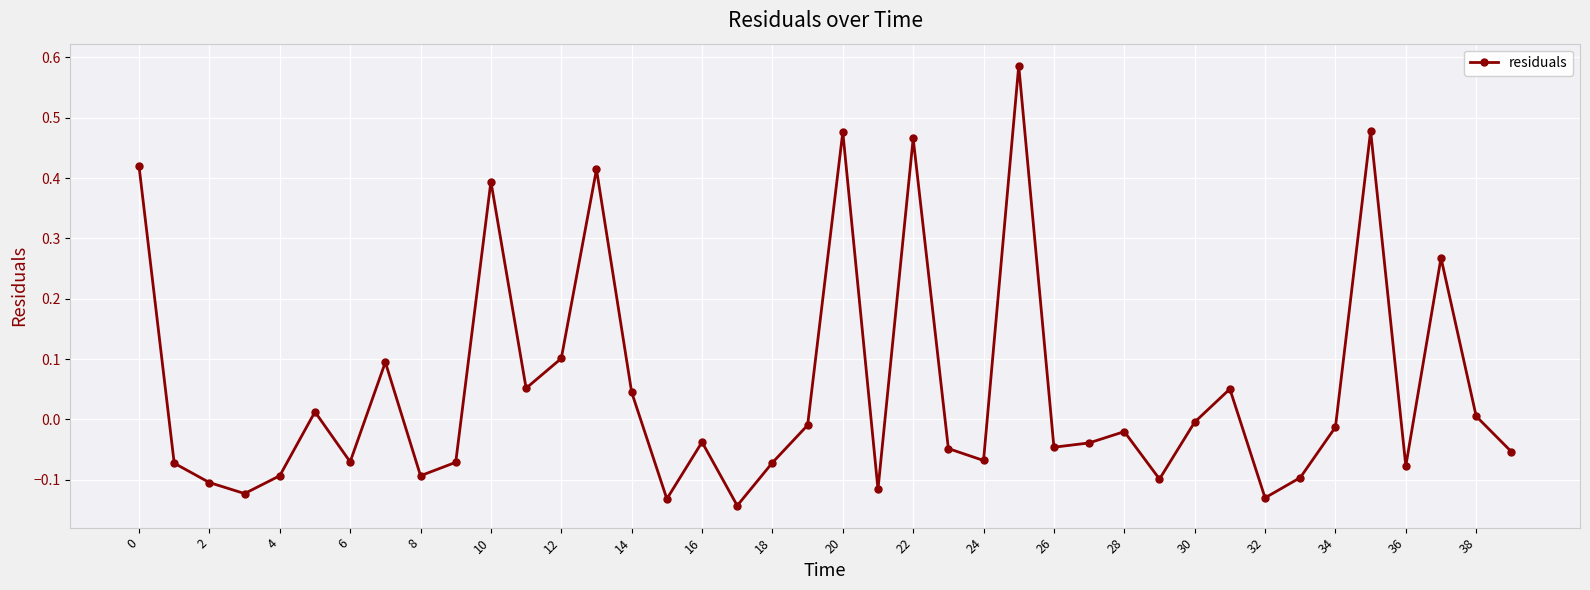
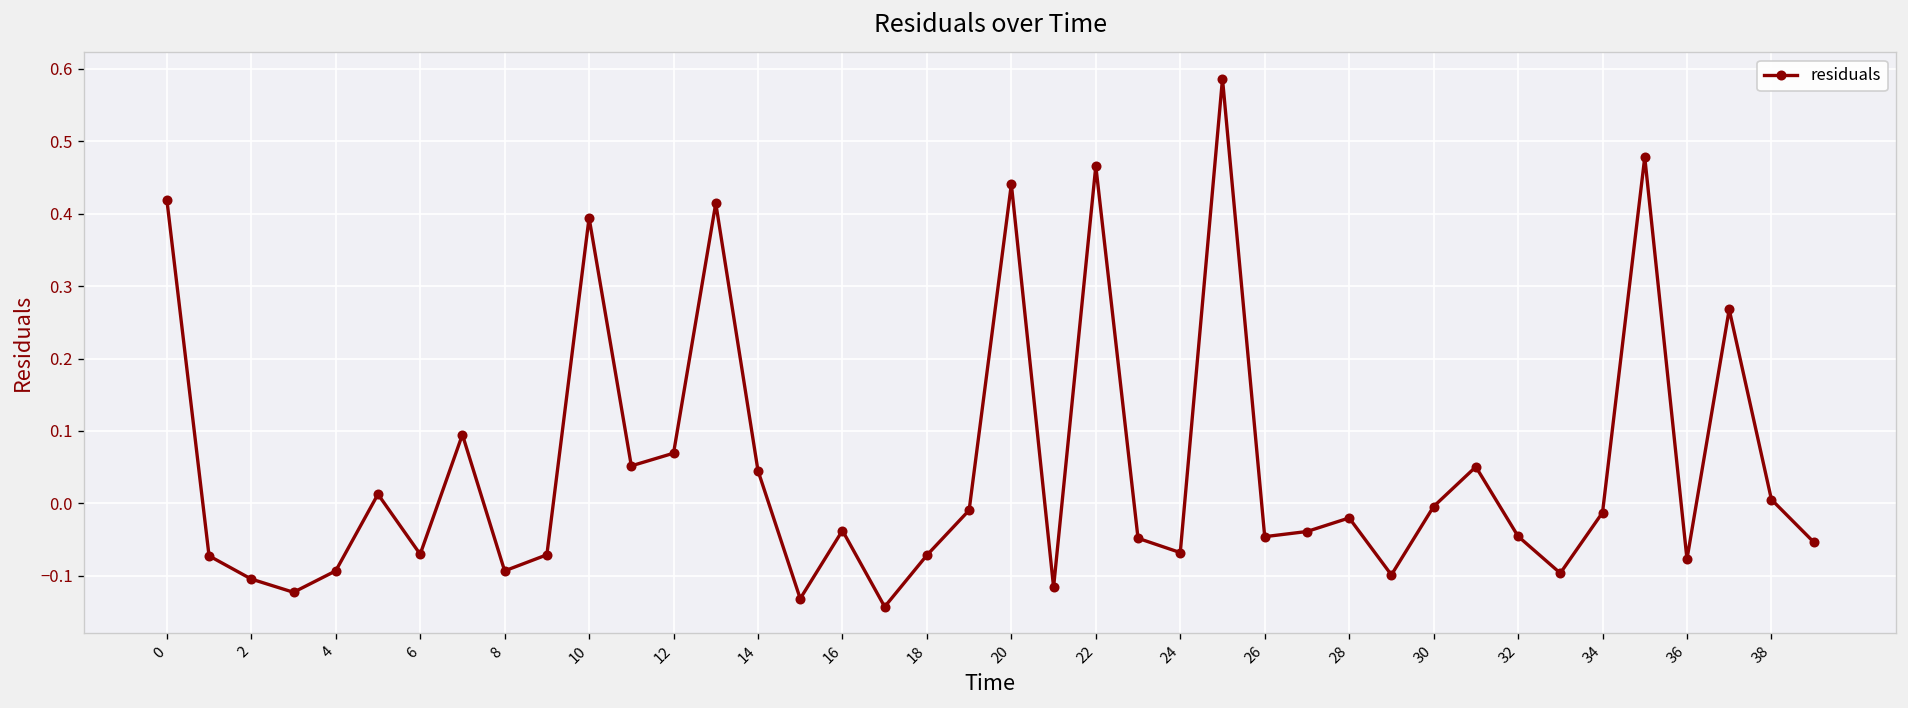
12: 0.10 -> 0.07
20: 0.48 -> 0.44
32: -0.13 -> -0.05
